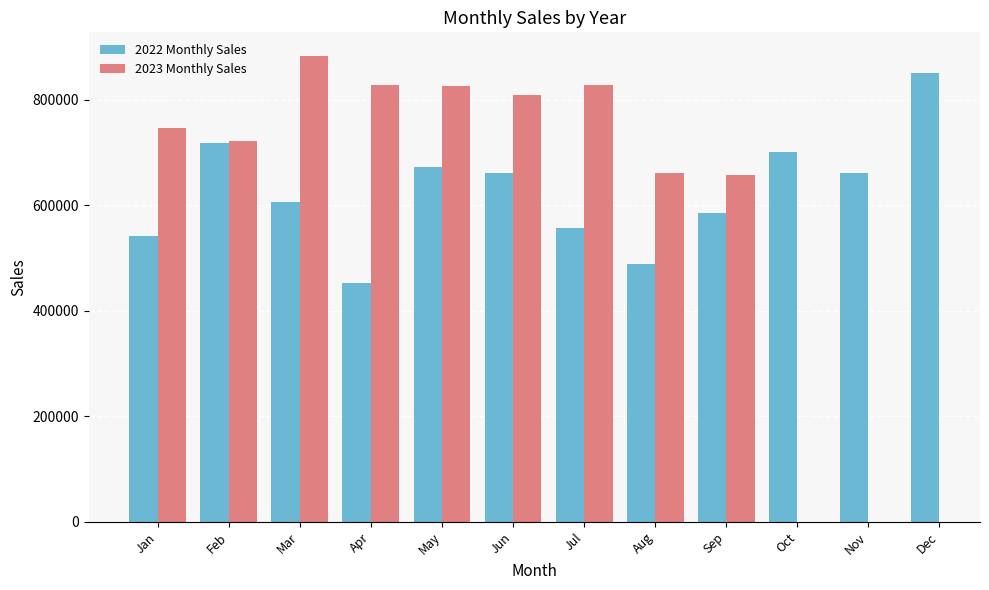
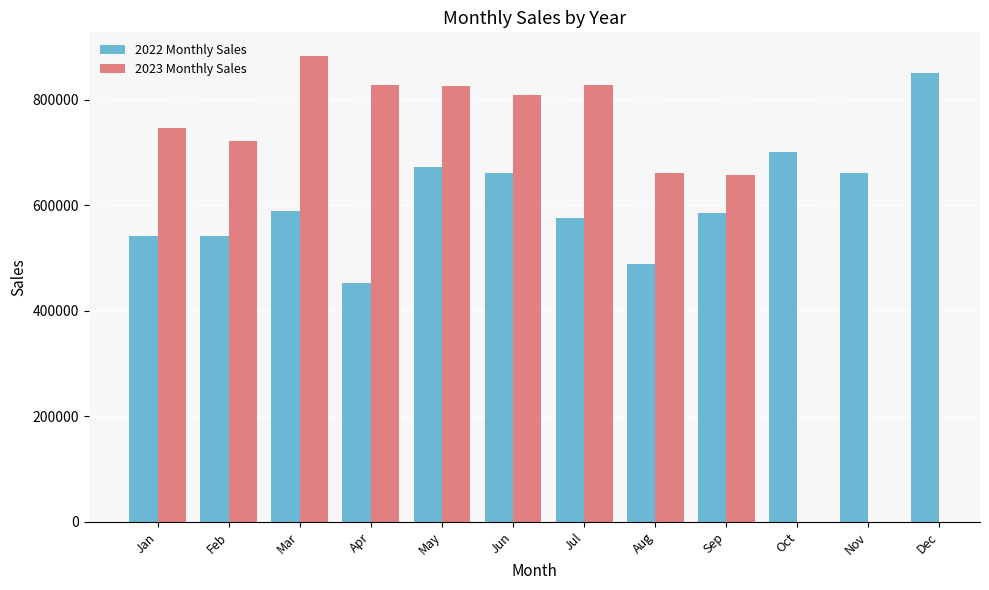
2022 Monthly Sales, Feb: 720000 -> 540000
2022 Monthly Sales, Mar: 610000 -> 590000
2022 Monthly Sales, Jul: 560000 -> 580000
